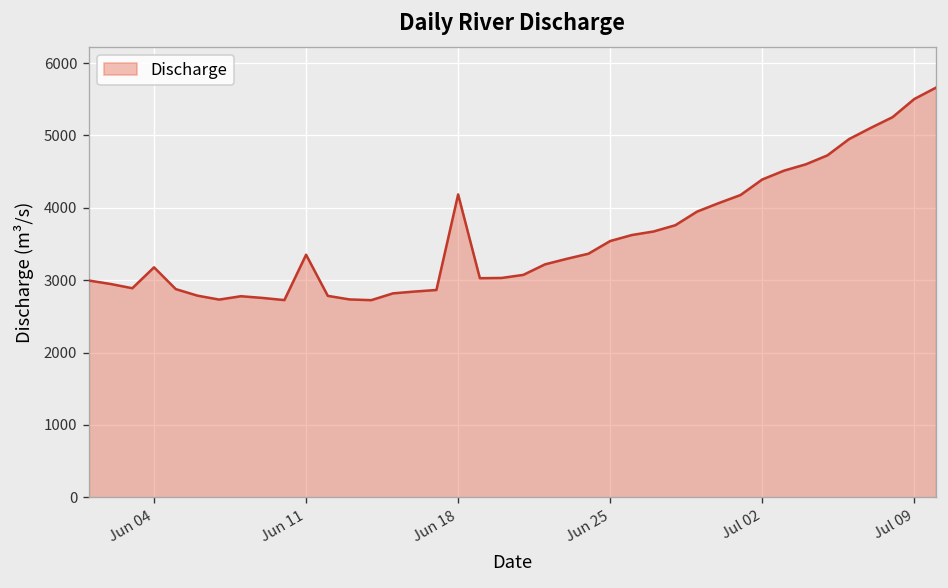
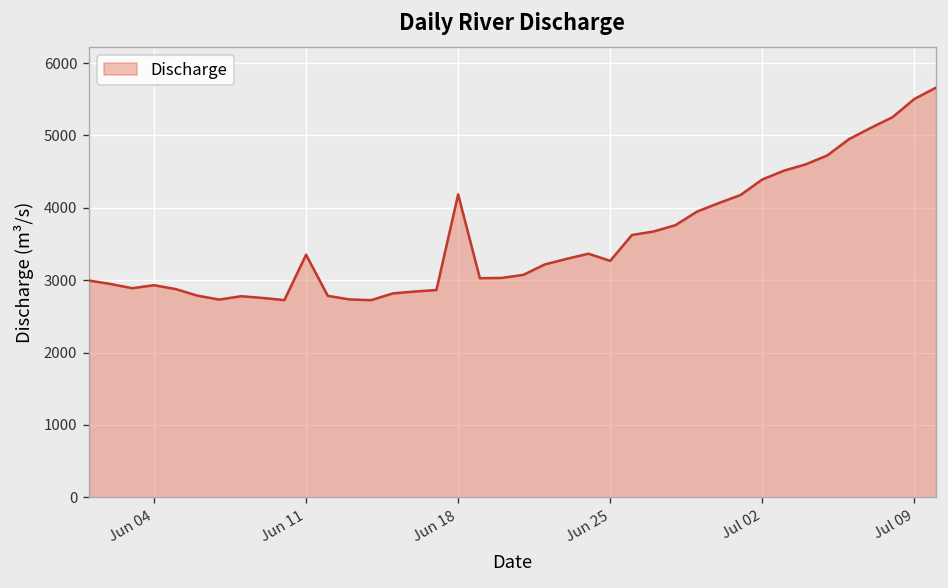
Jun 04: 3200 -> 2900
Jun 25: 3500 -> 3300
